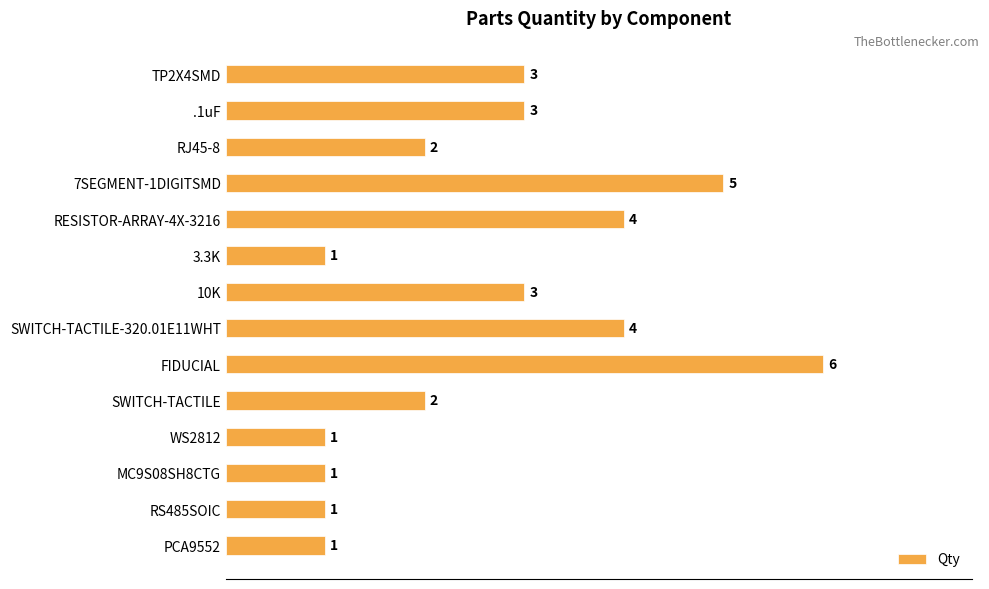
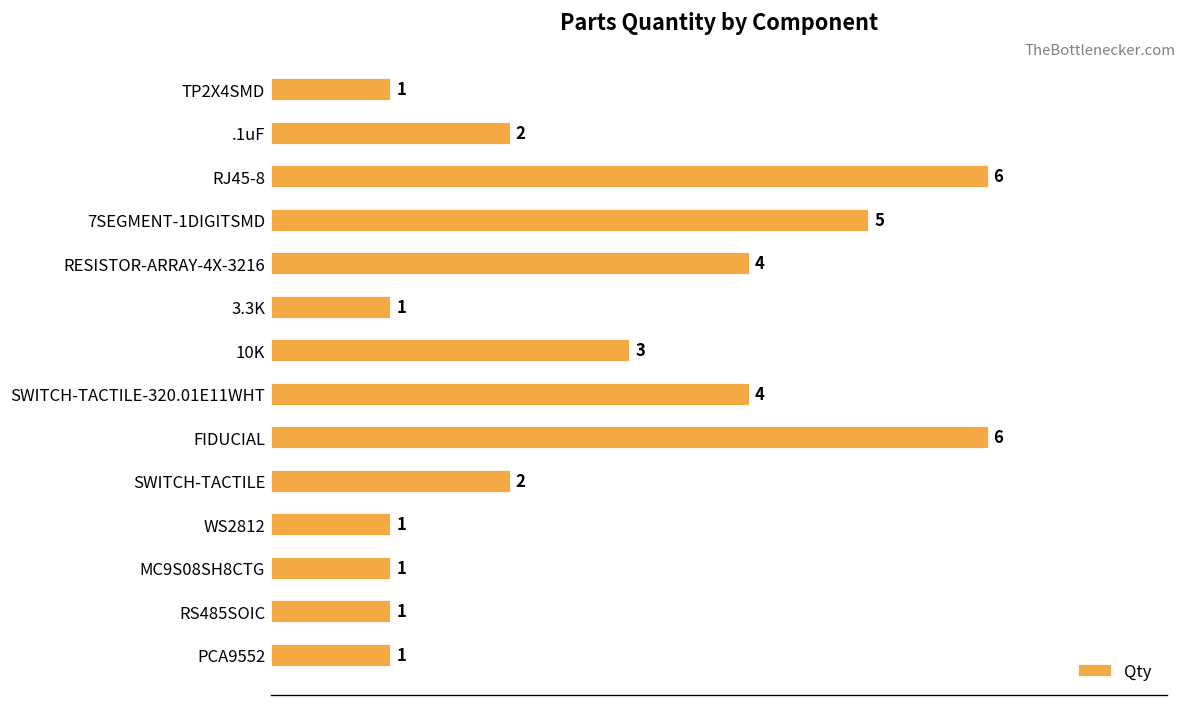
TP2X4SMD: 3 -> 1
.1uF: 3 -> 2
RJ45-8: 2 -> 6
